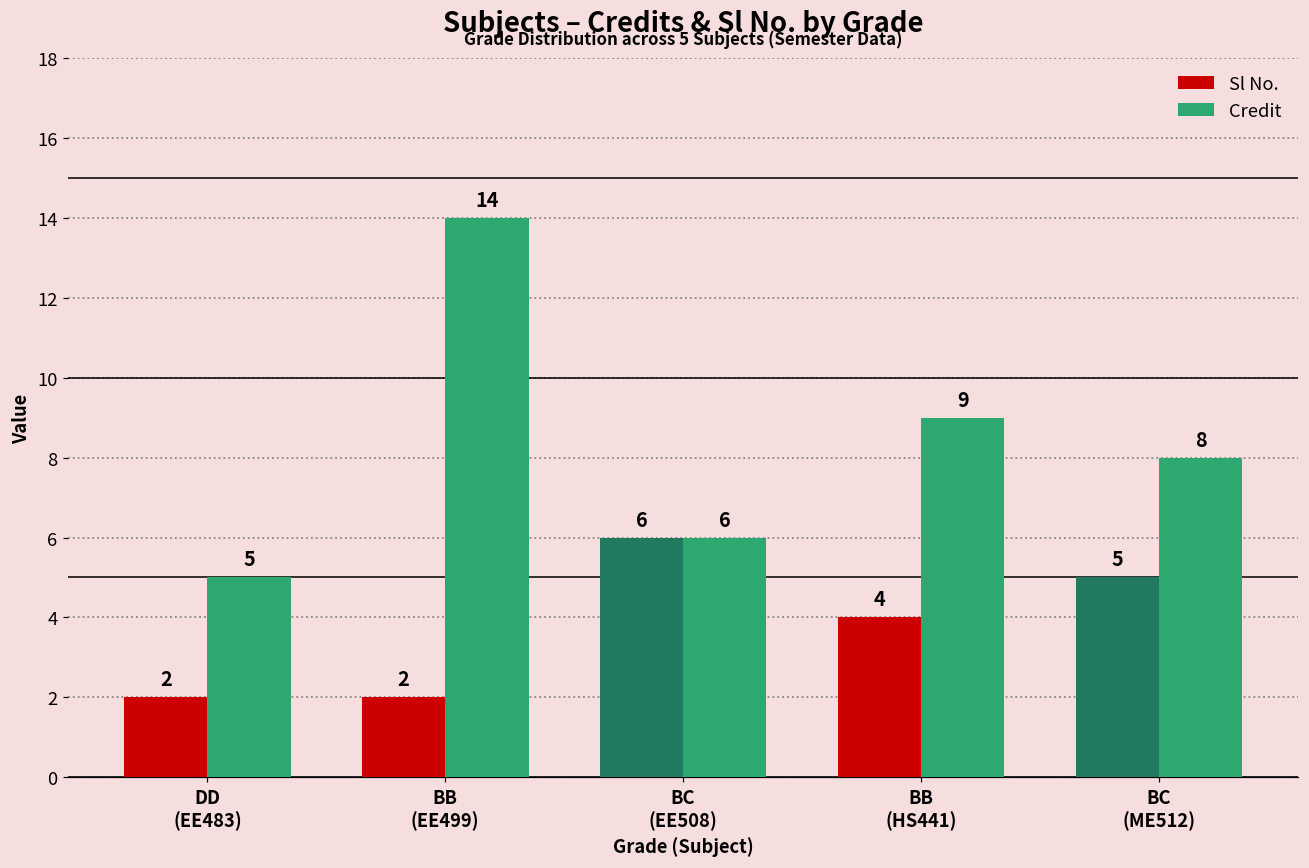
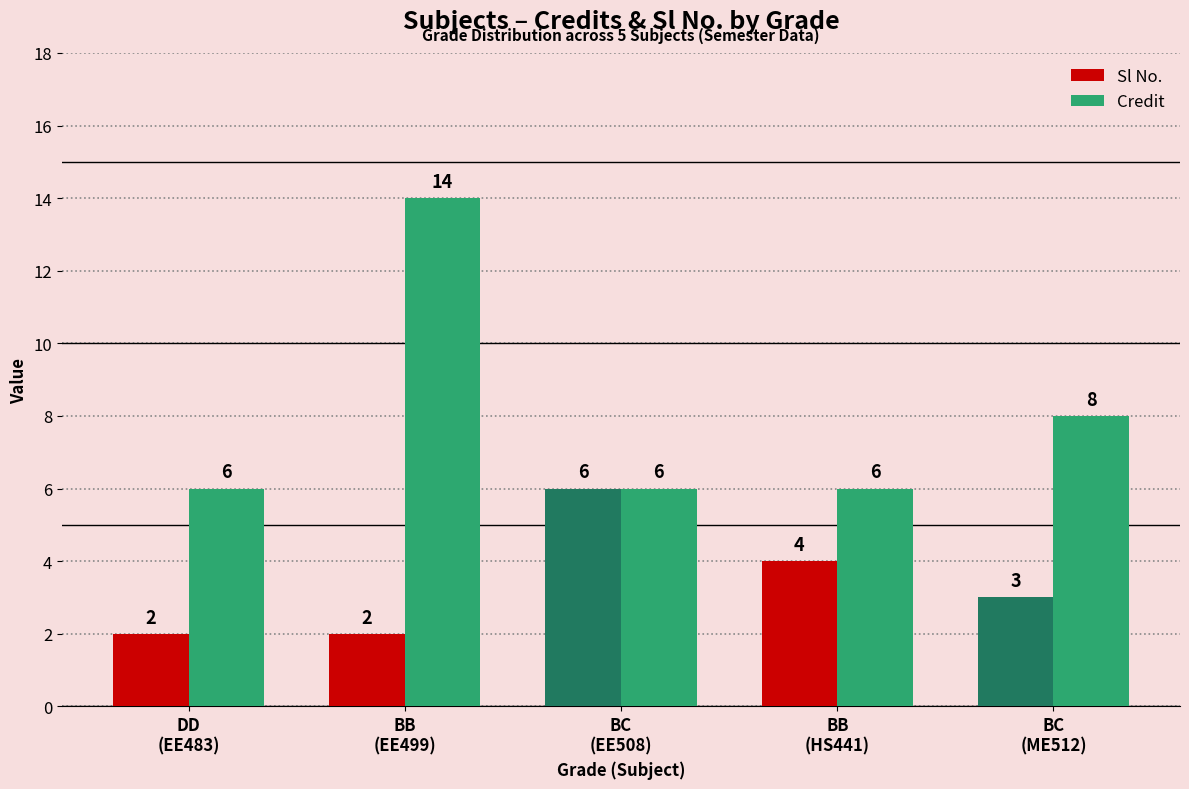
Credit, DD (EE483): 5 -> 6
Credit, BB (HS441): 9 -> 6
Sl No., BC (ME512): 5 -> 3
